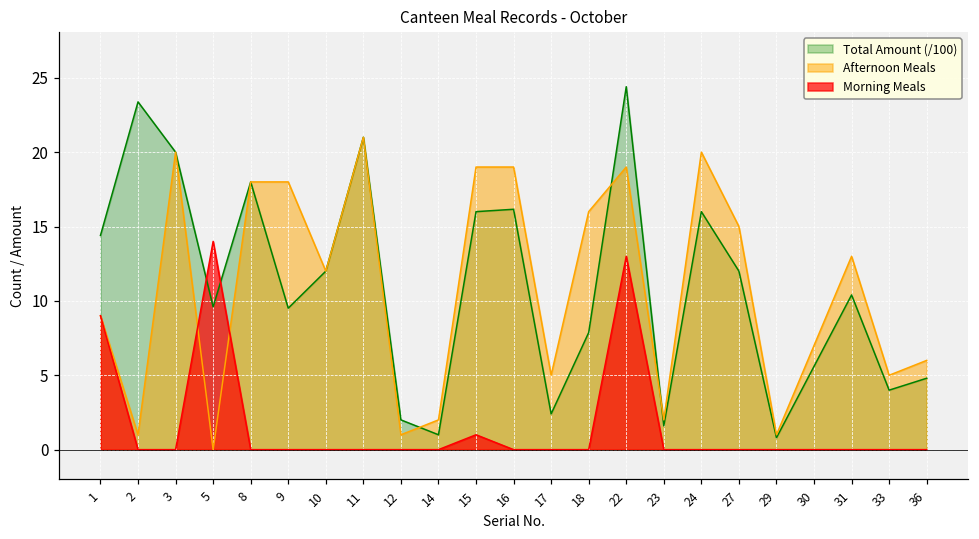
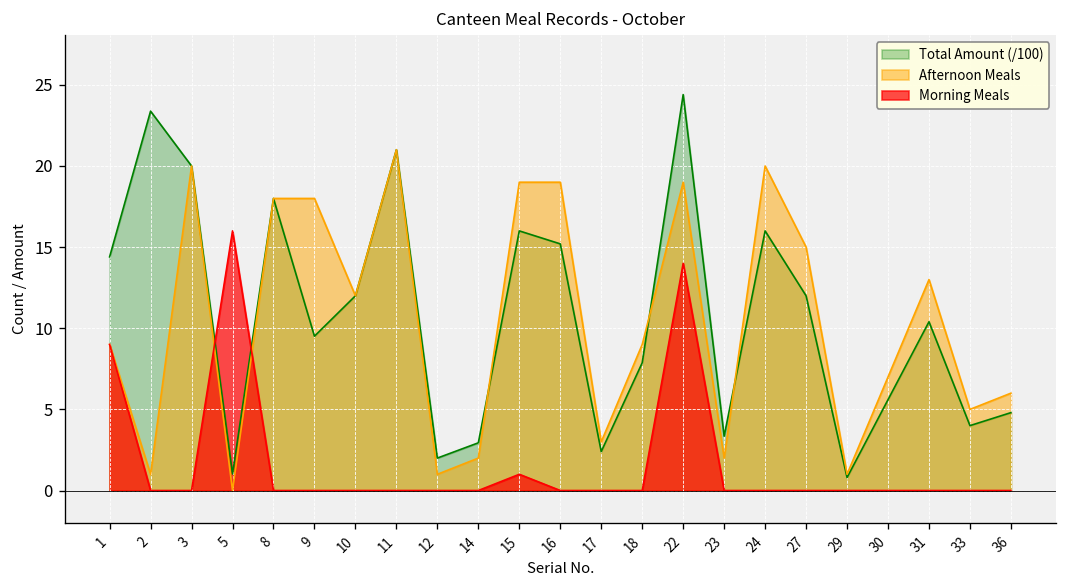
Total Amount (/100), 5: 9.6 -> 1.0
Morning Meals, 5: 14 -> 16
Total Amount (/100), 14: 1.0 -> 2.9
Total Amount (/100), 16: 16.2 -> 15.2
Afternoon Meals, 17: 5 -> 3
Afternoon Meals, 18: 16 -> 9
Morning Meals, 22: 13 -> 14
Total Amount (/100), 23: 1.6 -> 3.4
